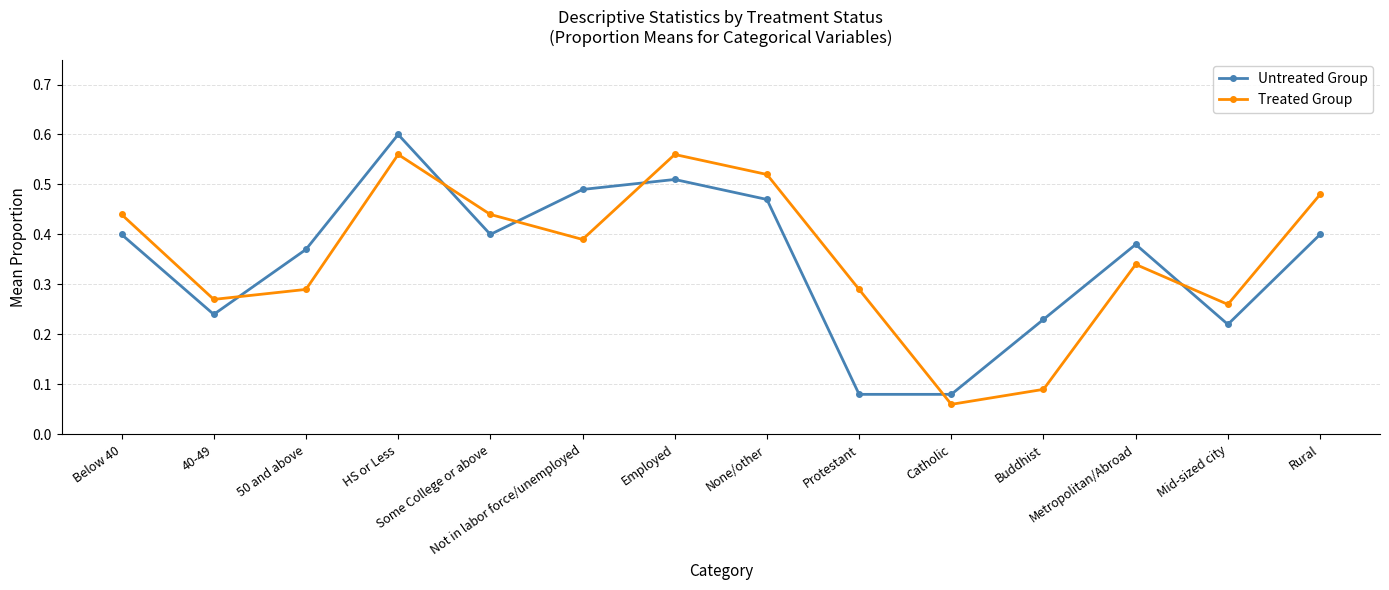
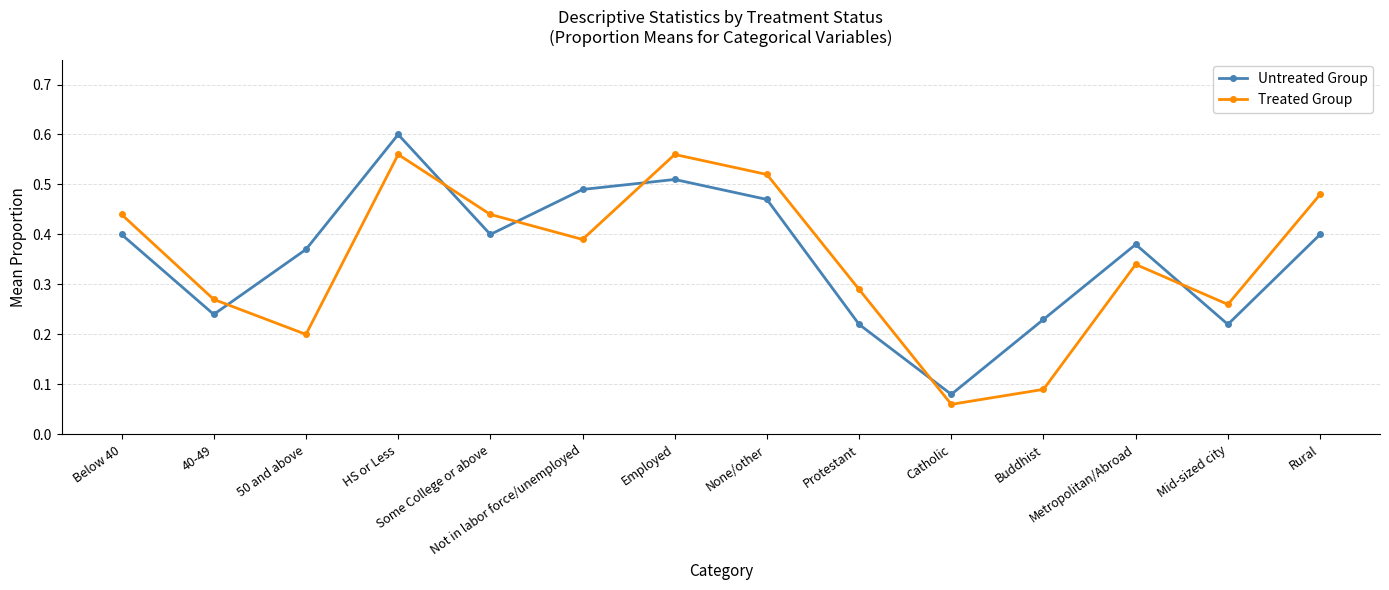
Treated Group, 50 and above: 0.29 -> 0.20
Untreated Group, Protestant: 0.08 -> 0.22
